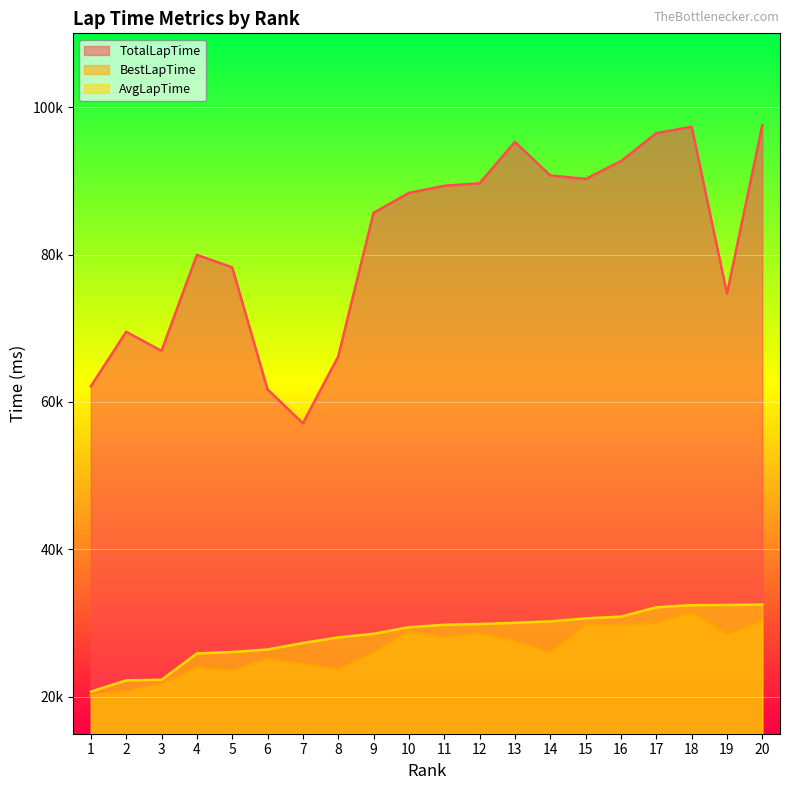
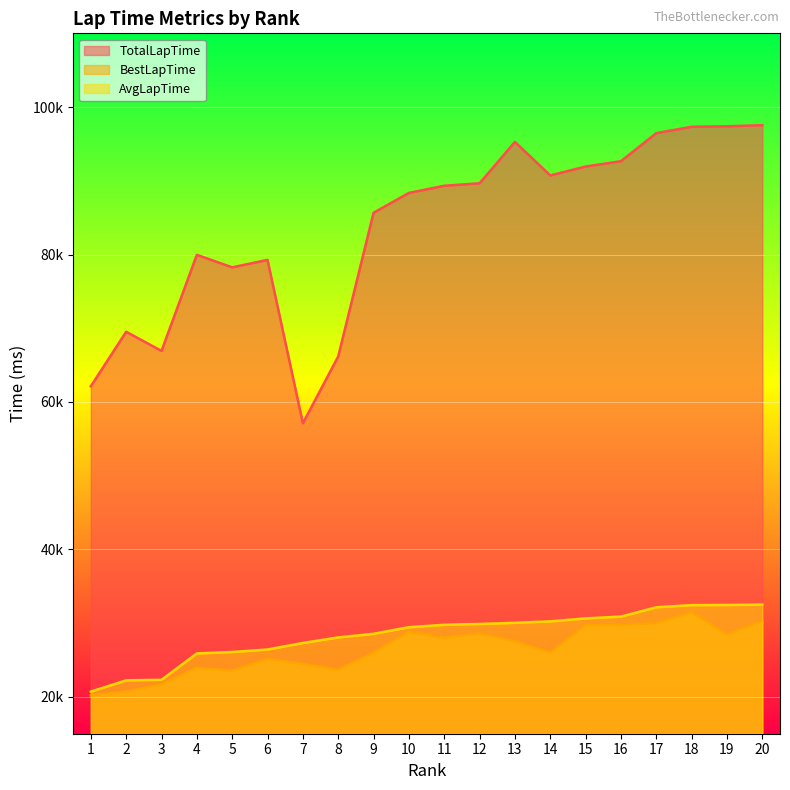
TotalLapTime, 6: 62000 -> 79000
TotalLapTime, 15: 90000 -> 92000
TotalLapTime, 19: 75000 -> 97000
